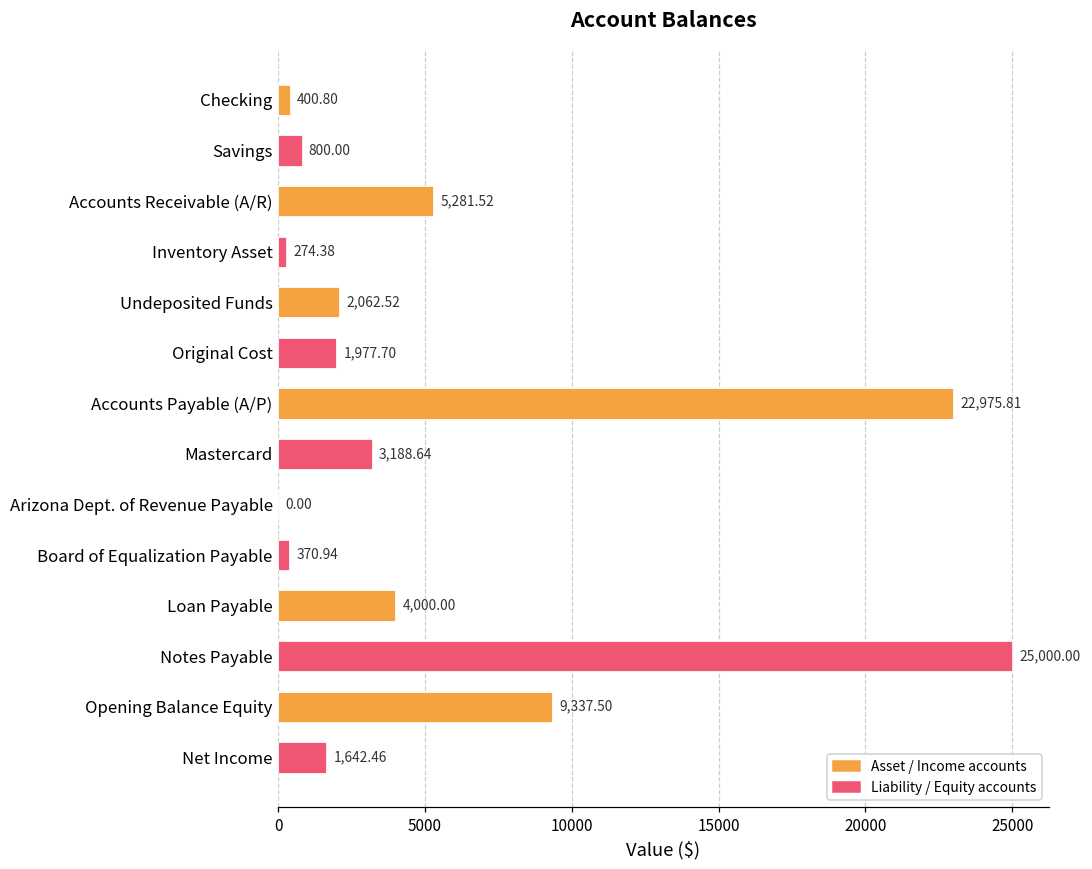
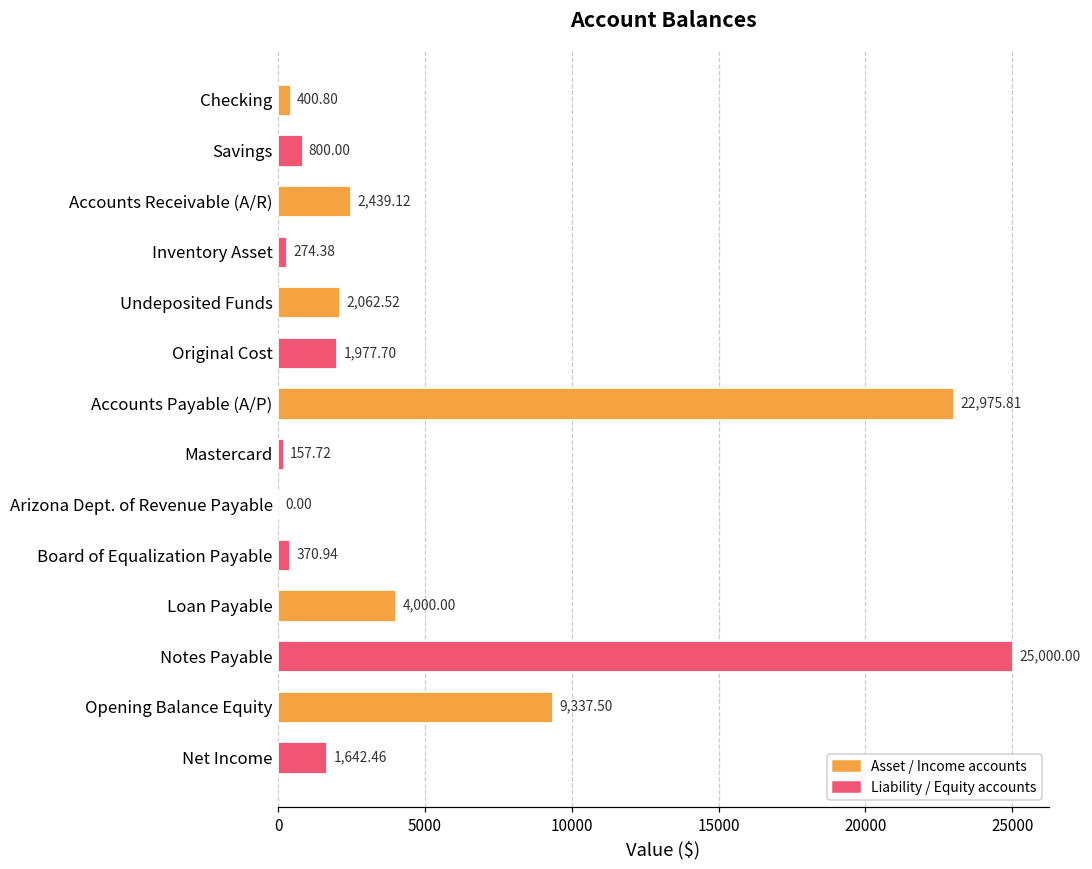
Accounts Receivable (A/R): 5,281.52 -> 2,439.12
Mastercard: 3,188.64 -> 157.72
